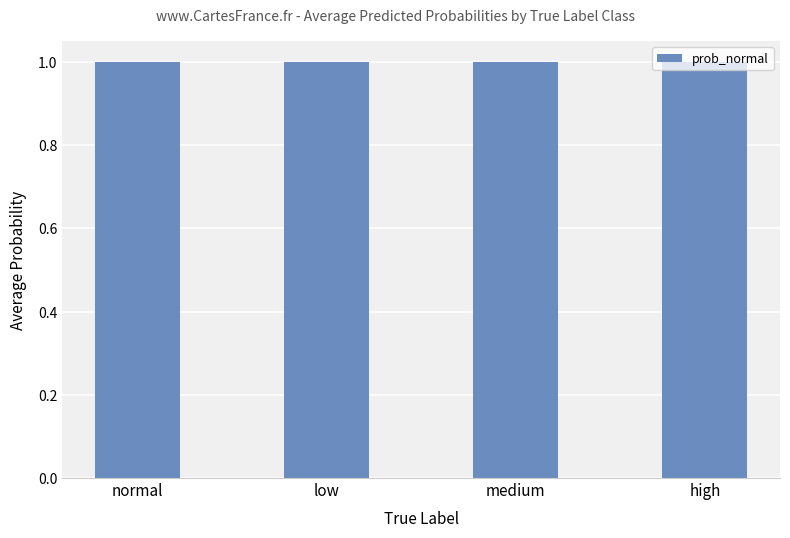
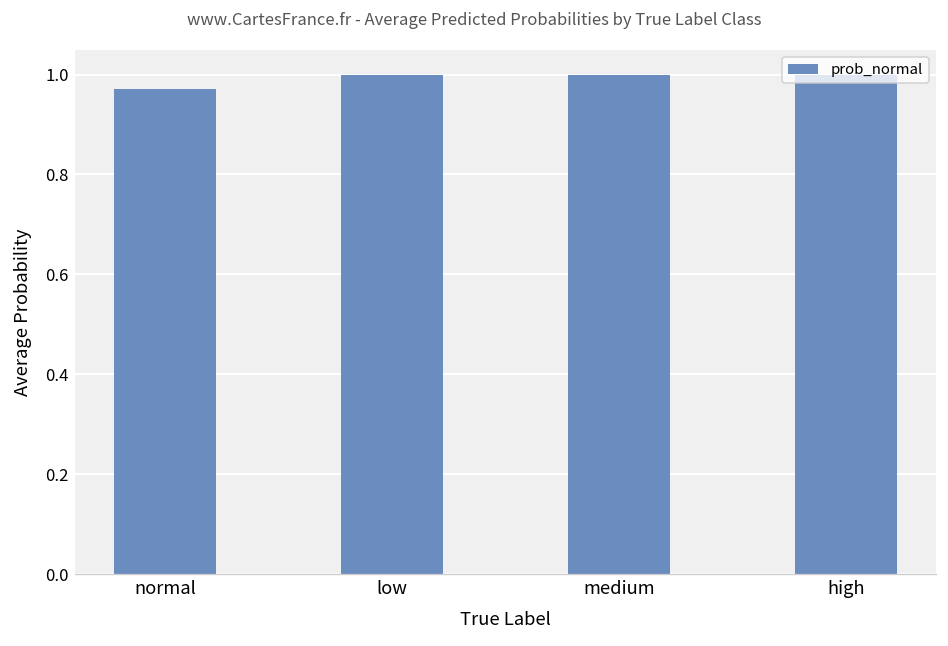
normal: 1.00 -> 0.97
